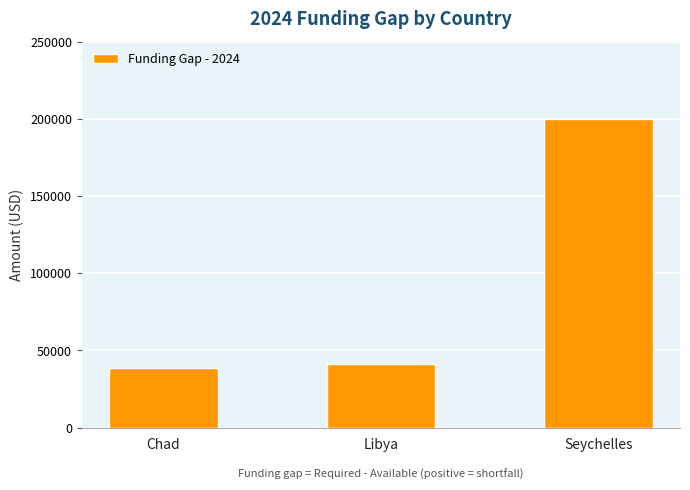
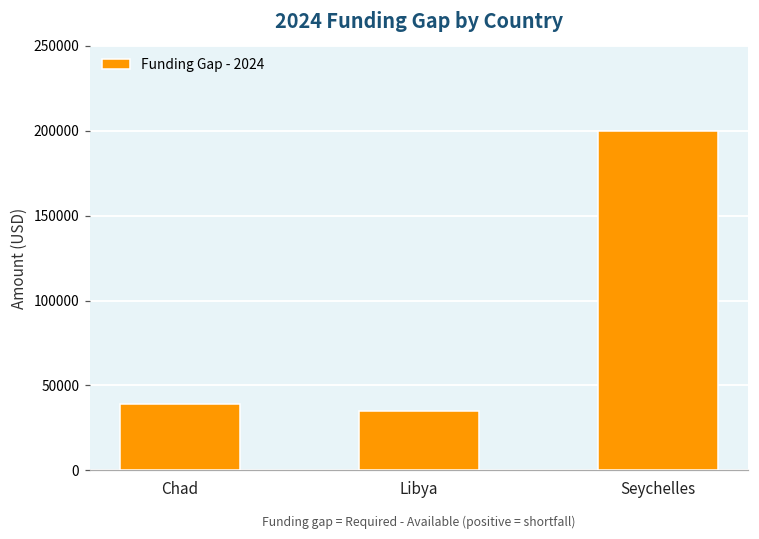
Libya: 41000 -> 35000
